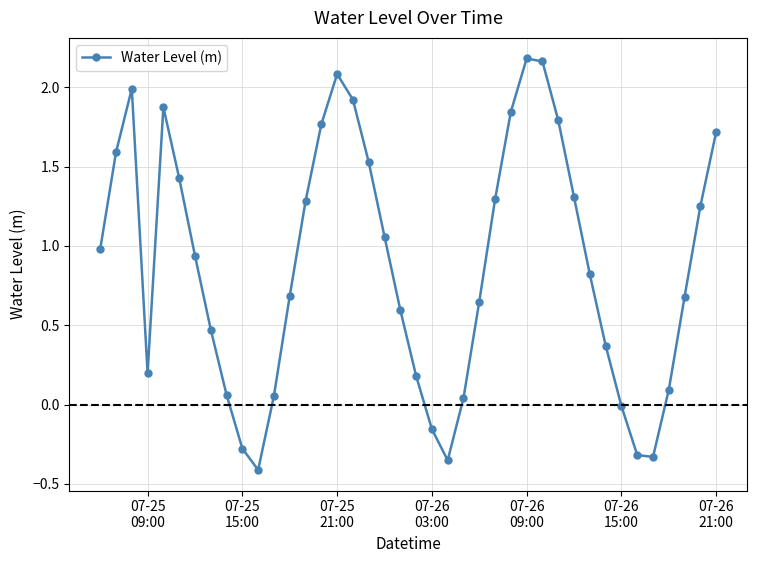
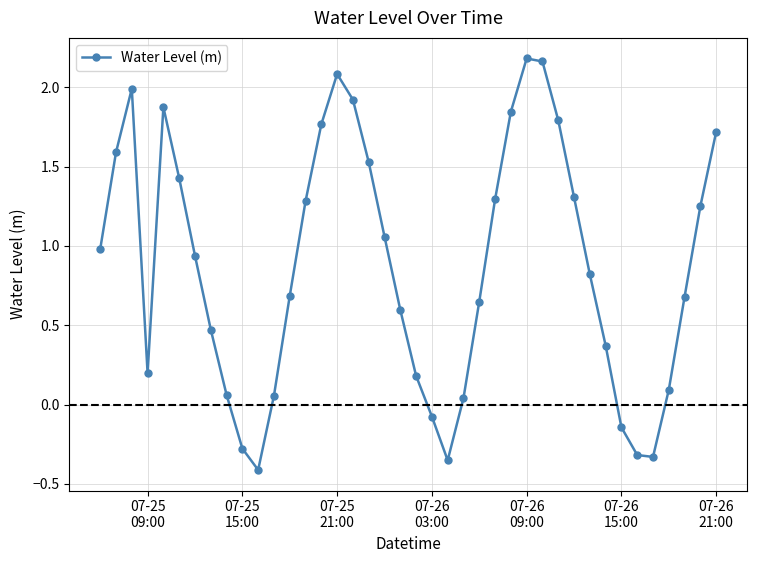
07-26 03:00: -0.16 -> -0.08
07-26 15:00: -0.01 -> -0.14
